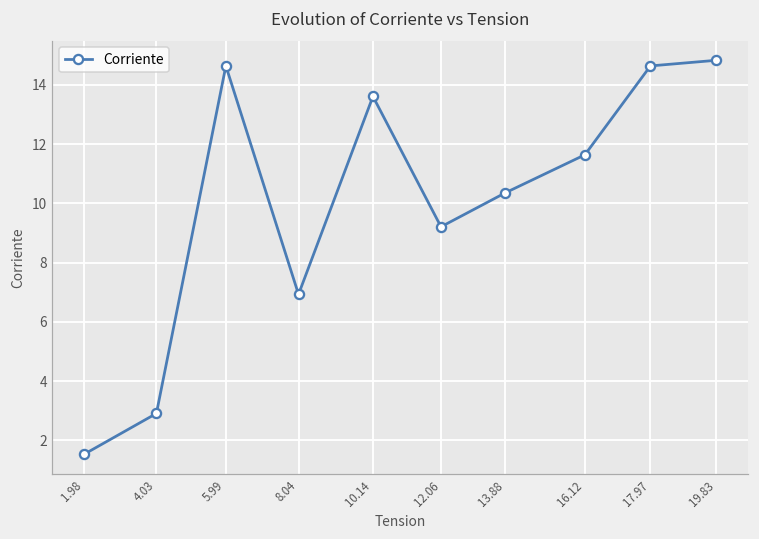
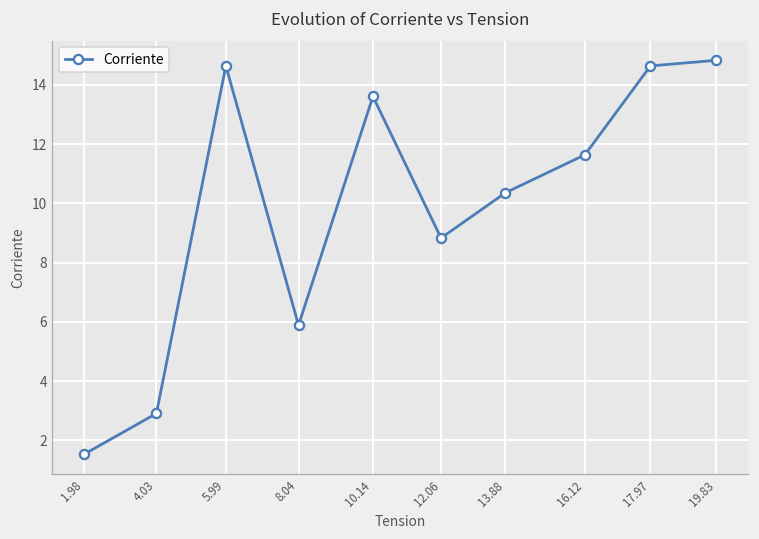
8.04: 6.9 -> 5.9
12.06: 9.2 -> 8.8
